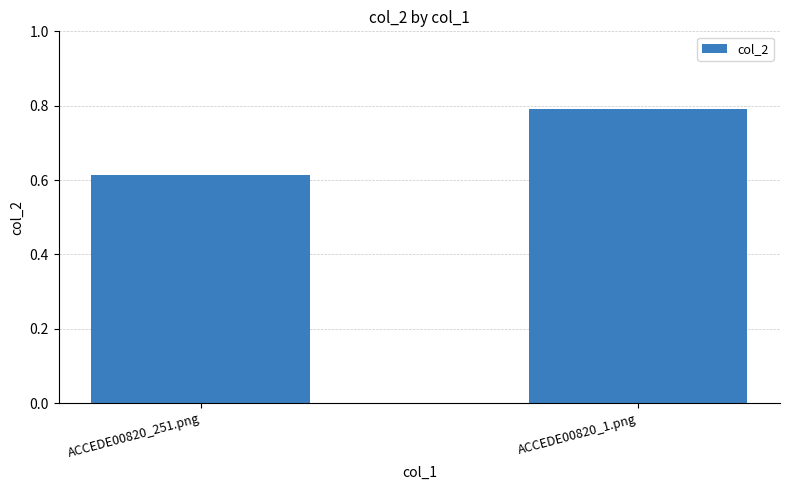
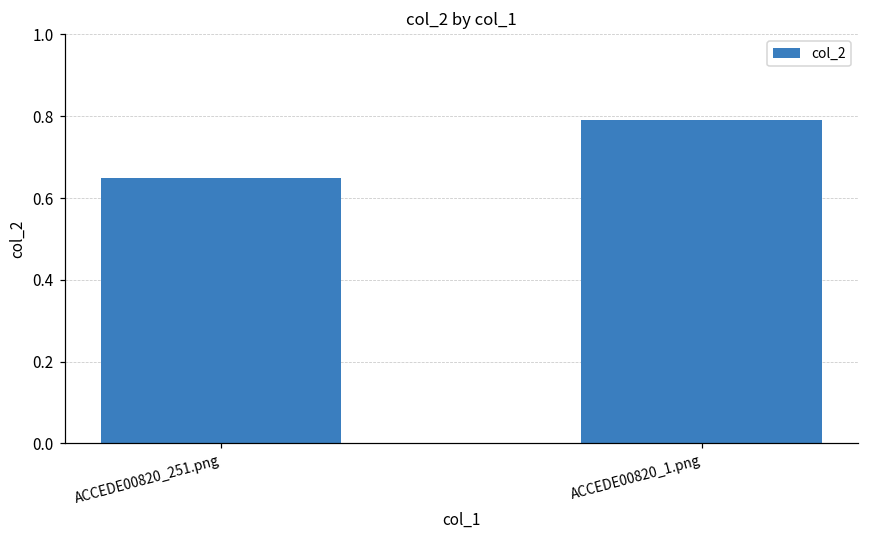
ACCEDE00820_251.png: 0.61 -> 0.65
